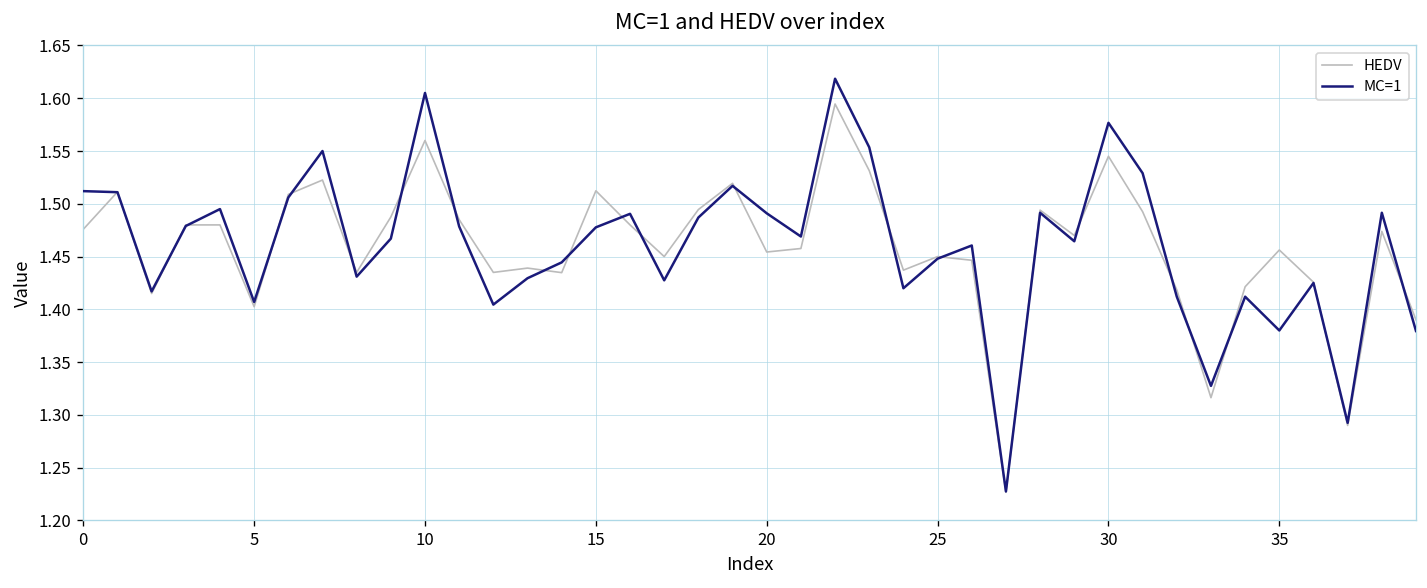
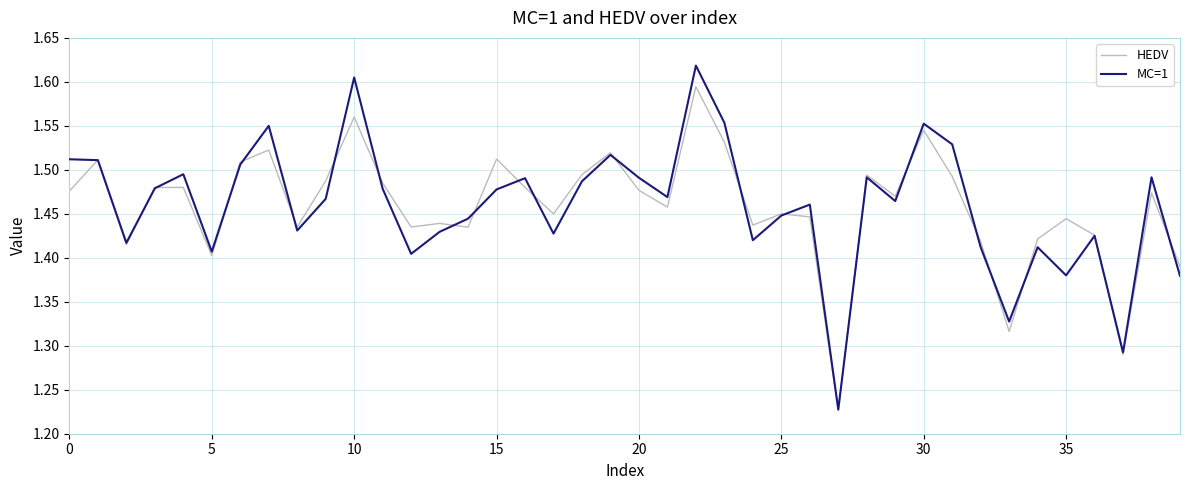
HEDV, 20: 1.45 -> 1.48
MC=1, 30: 1.58 -> 1.55
HEDV, 35: 1.46 -> 1.44
